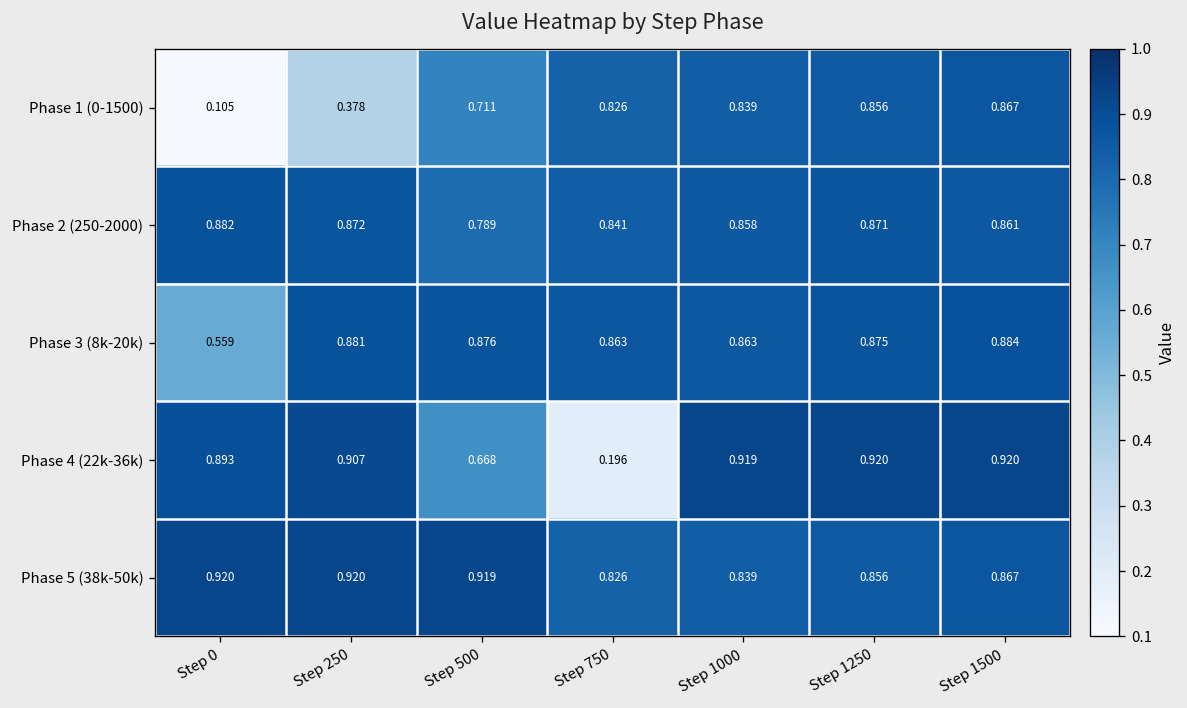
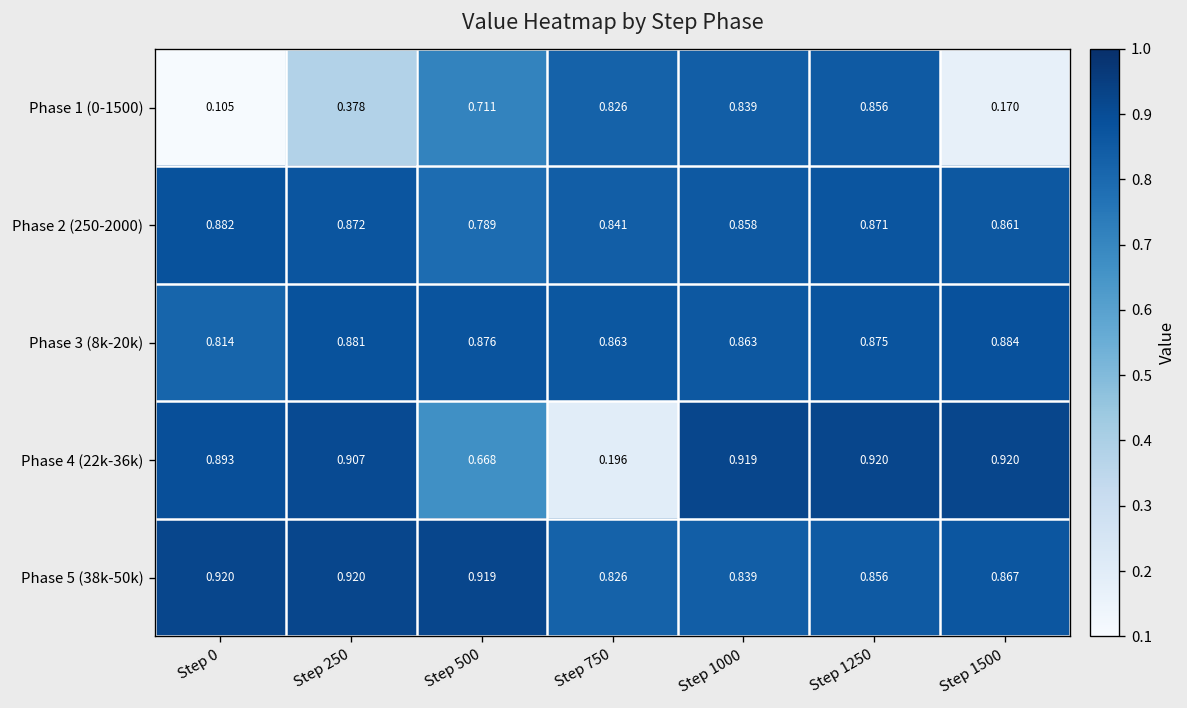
Phase 1 (0-1500), Step 1500: 0.867 -> 0.170
Phase 3 (8k-20k), Step 0: 0.559 -> 0.814
